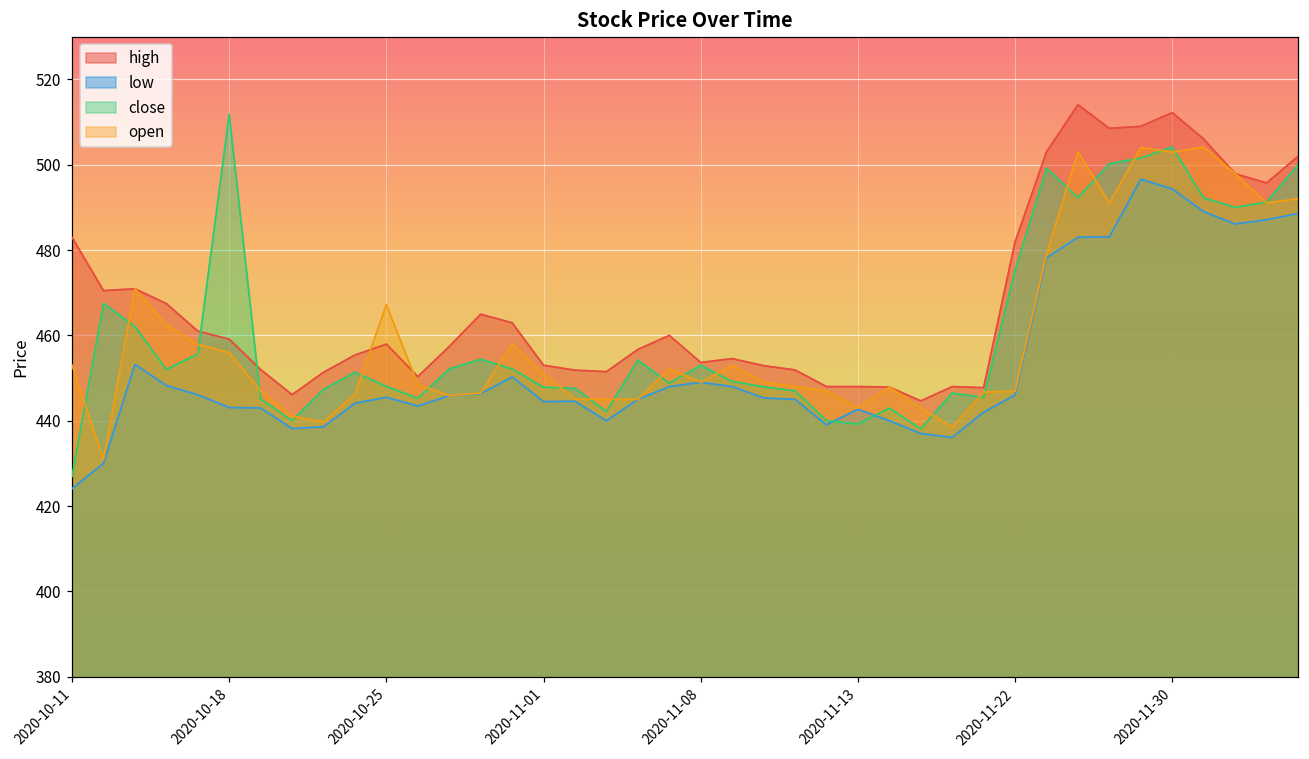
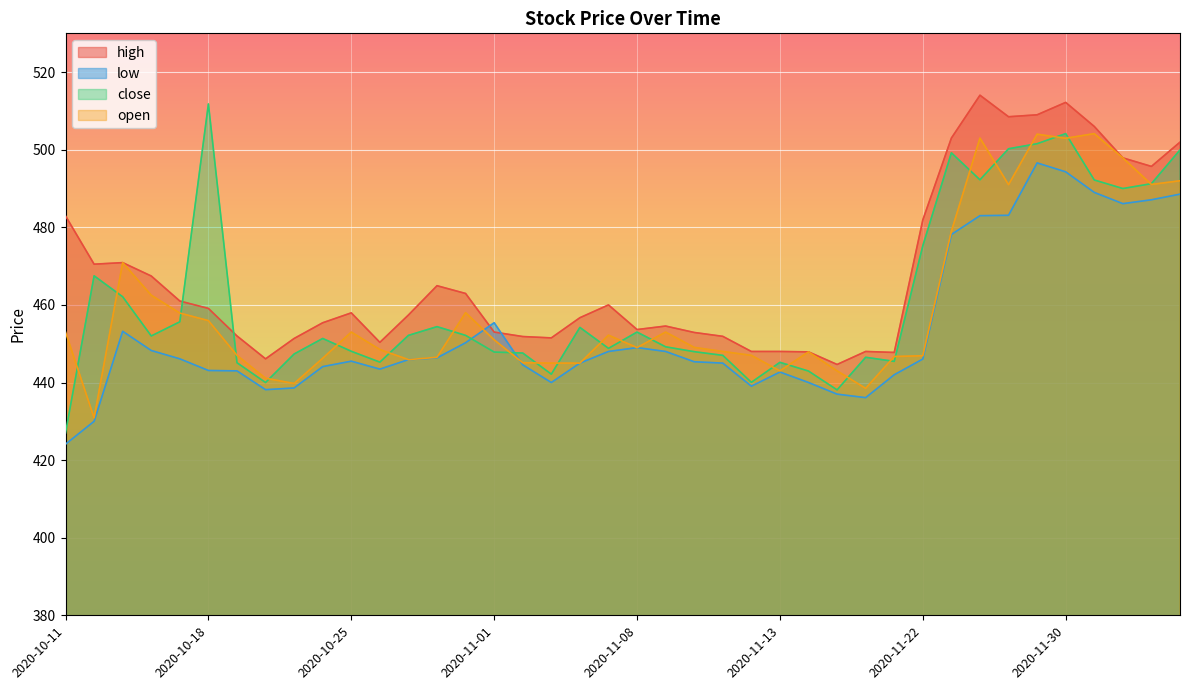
open, 2020-10-25: 467 -> 453
low, 2020-11-01: 445 -> 455
close, 2020-11-13: 439 -> 445
